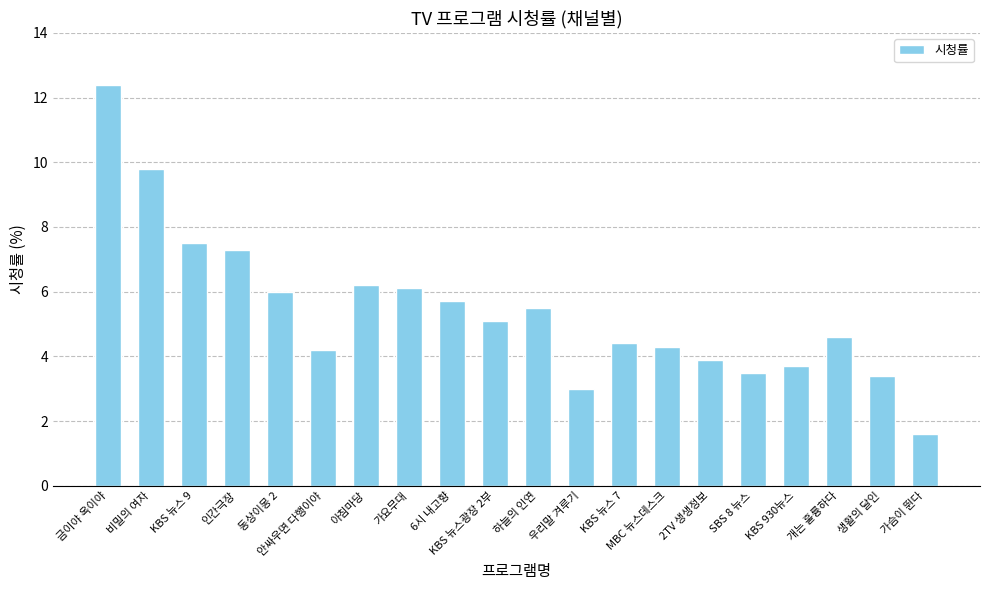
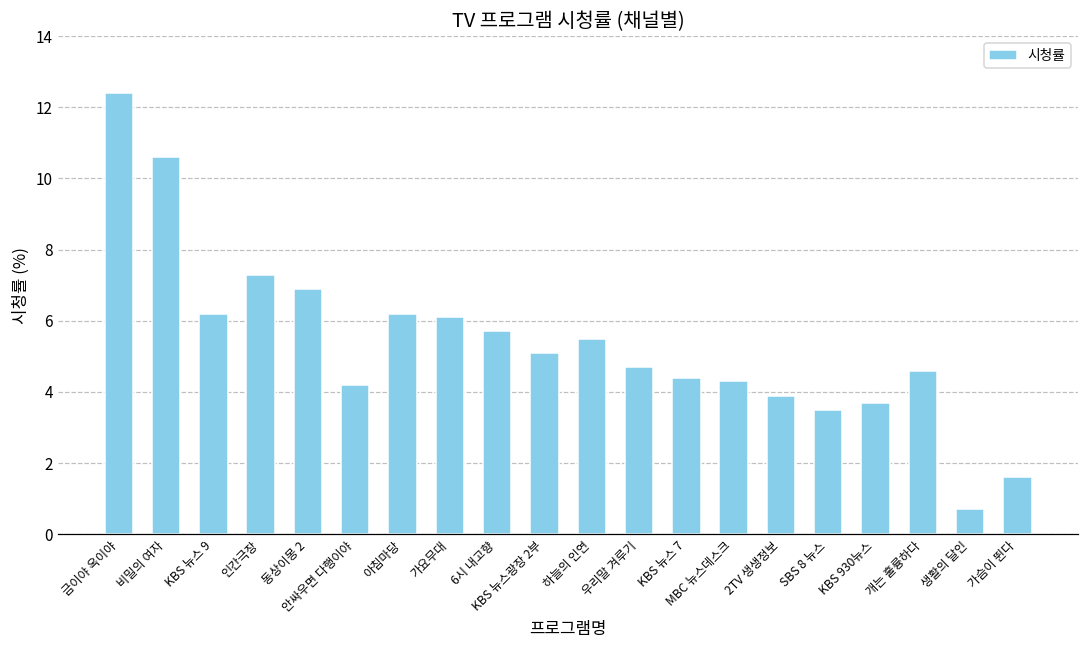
비밀의 여자: 9.8 -> 10.6
KBS 뉴스 9: 7.5 -> 6.2
동상이몽 2: 6.0 -> 6.9
우리말 겨루기: 3.0 -> 4.7
생활의 달인: 3.4 -> 0.7
